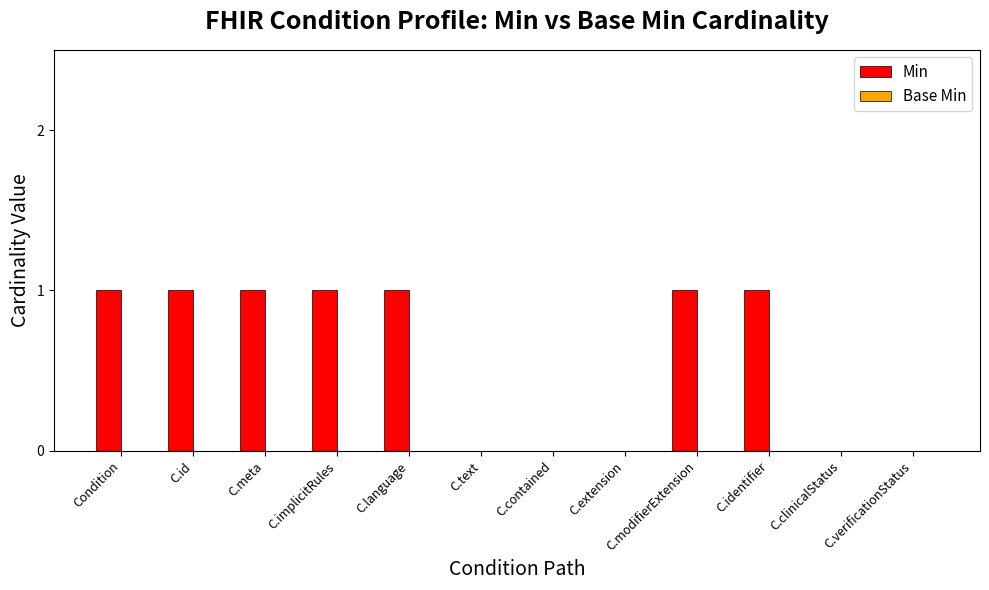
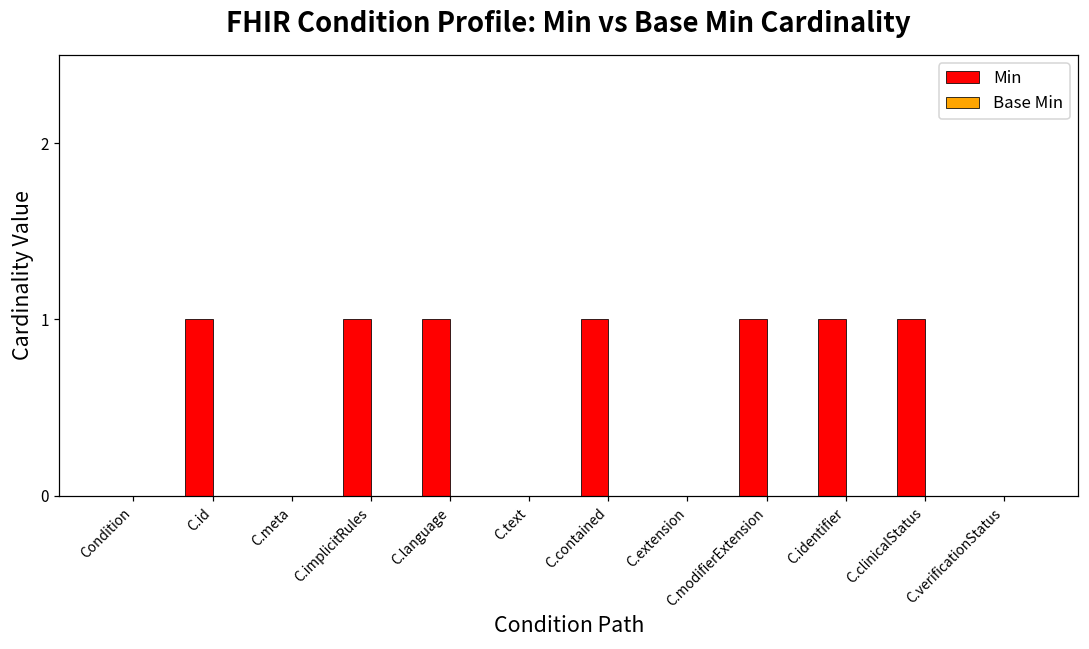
Min, Condition: 1 -> 0
Min, C.meta: 1 -> 0
Min, C.contained: 0 -> 1
Min, C.clinicalStatus: 0 -> 1
